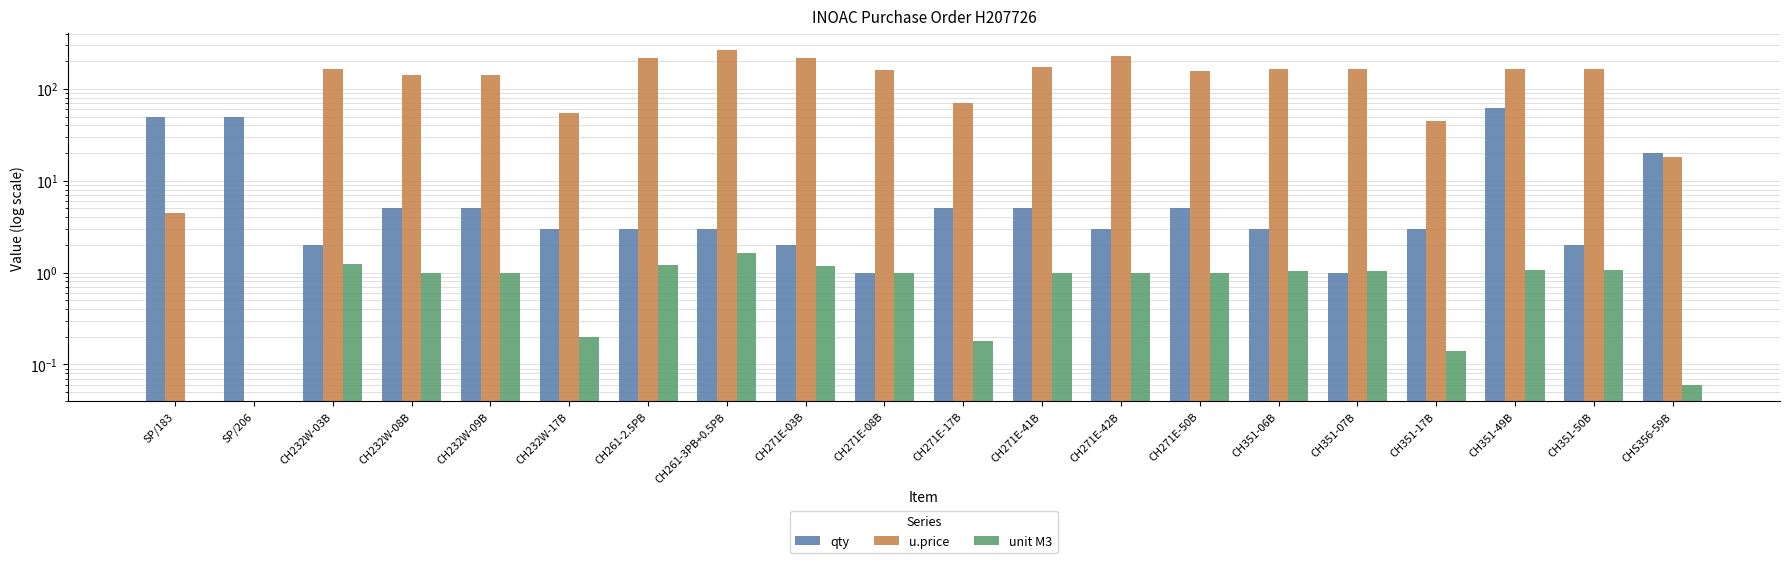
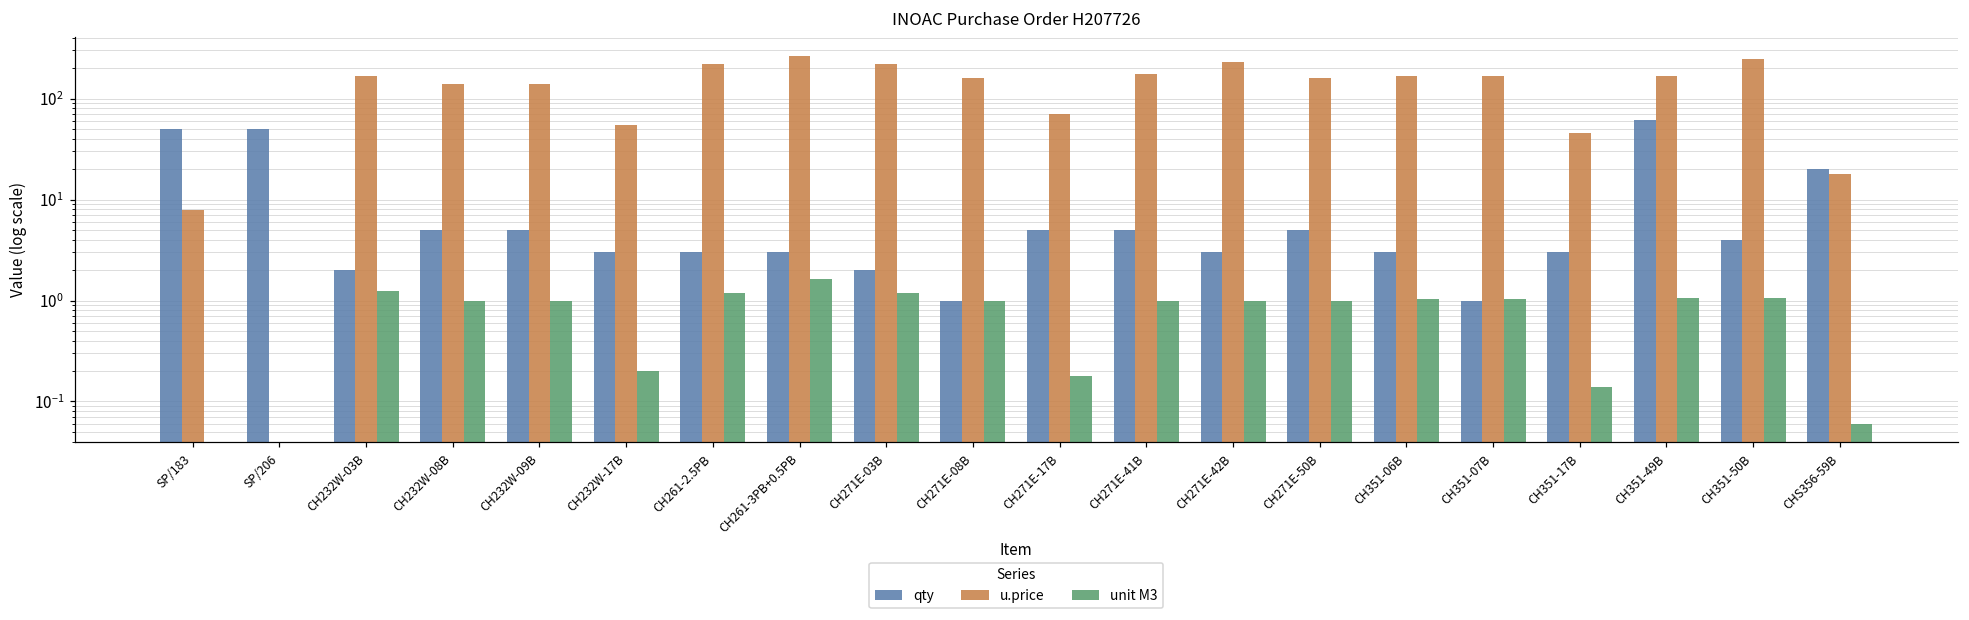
u.price, SP/183: 5 -> 8
qty, CH351-50B: 2 -> 4
u.price, CH351-50B: 170 -> 240
